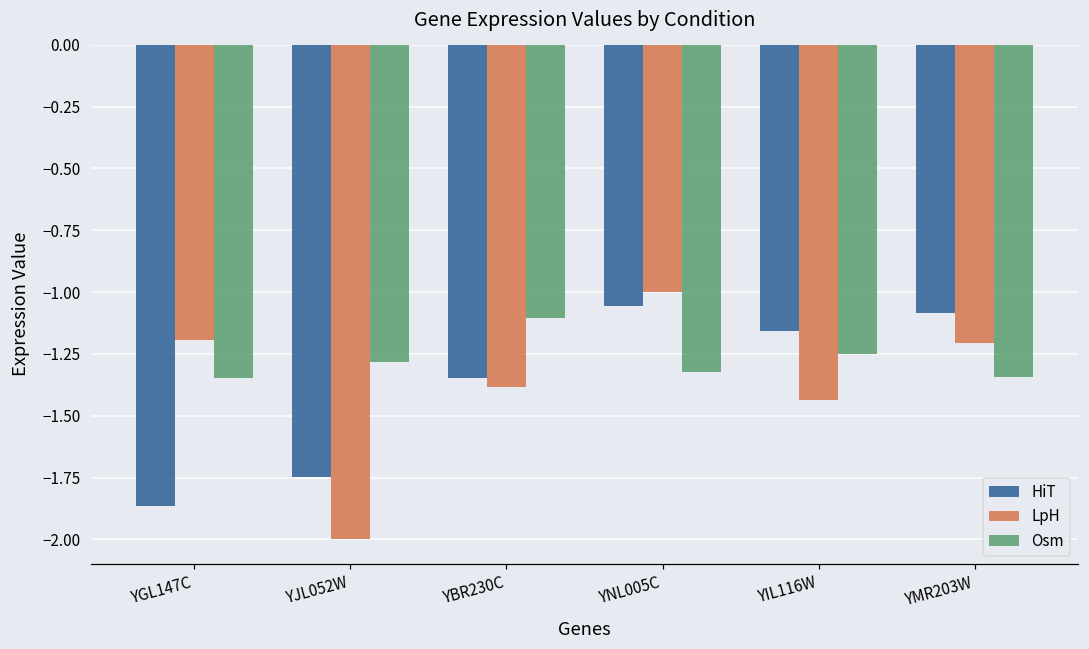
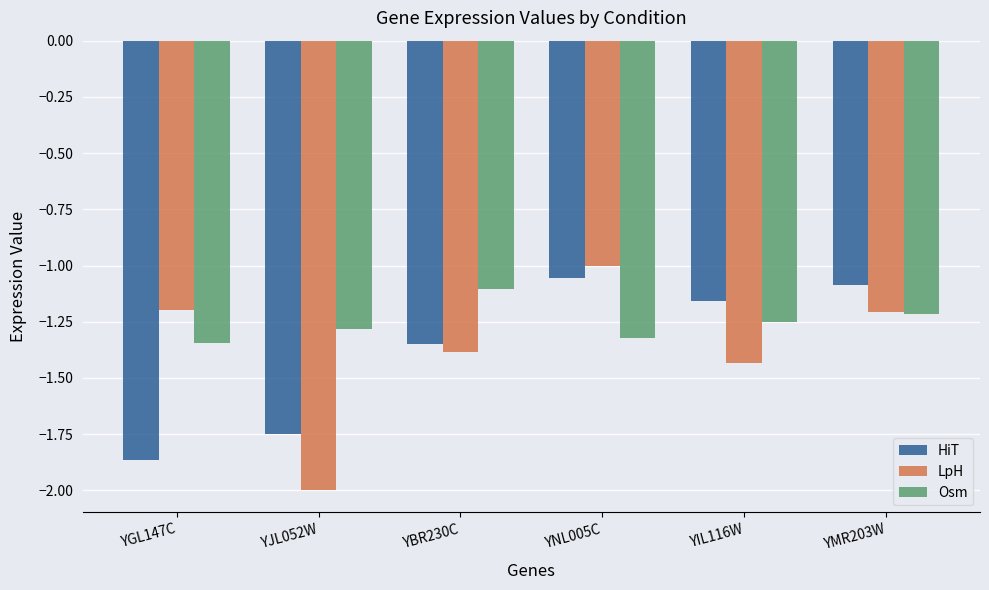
Osm, YMR203W: -1.34 -> -1.22
